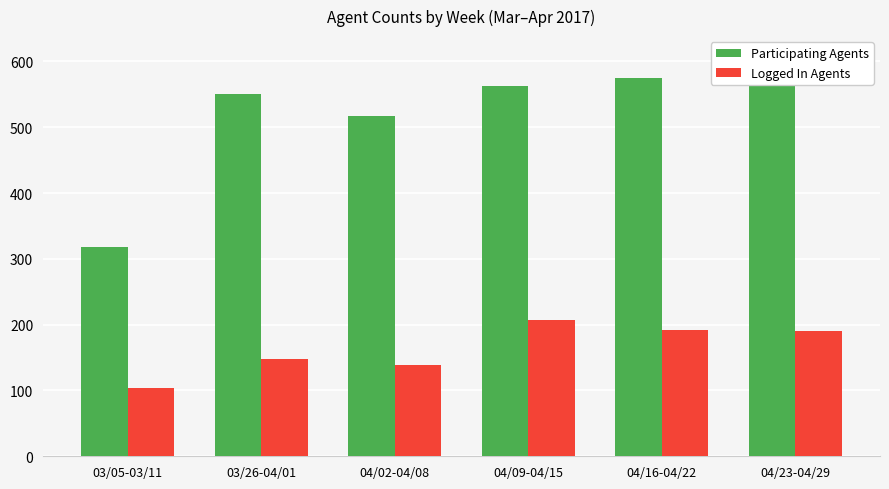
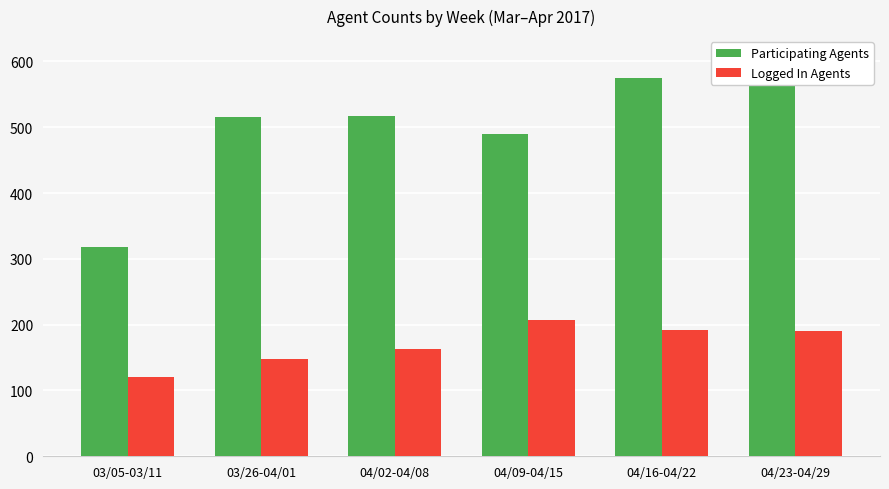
Logged In Agents, 03/05-03/11: 100 -> 120
Participating Agents, 03/26-04/01: 550 -> 510
Logged In Agents, 04/02-04/08: 140 -> 160
Participating Agents, 04/09-04/15: 560 -> 490
